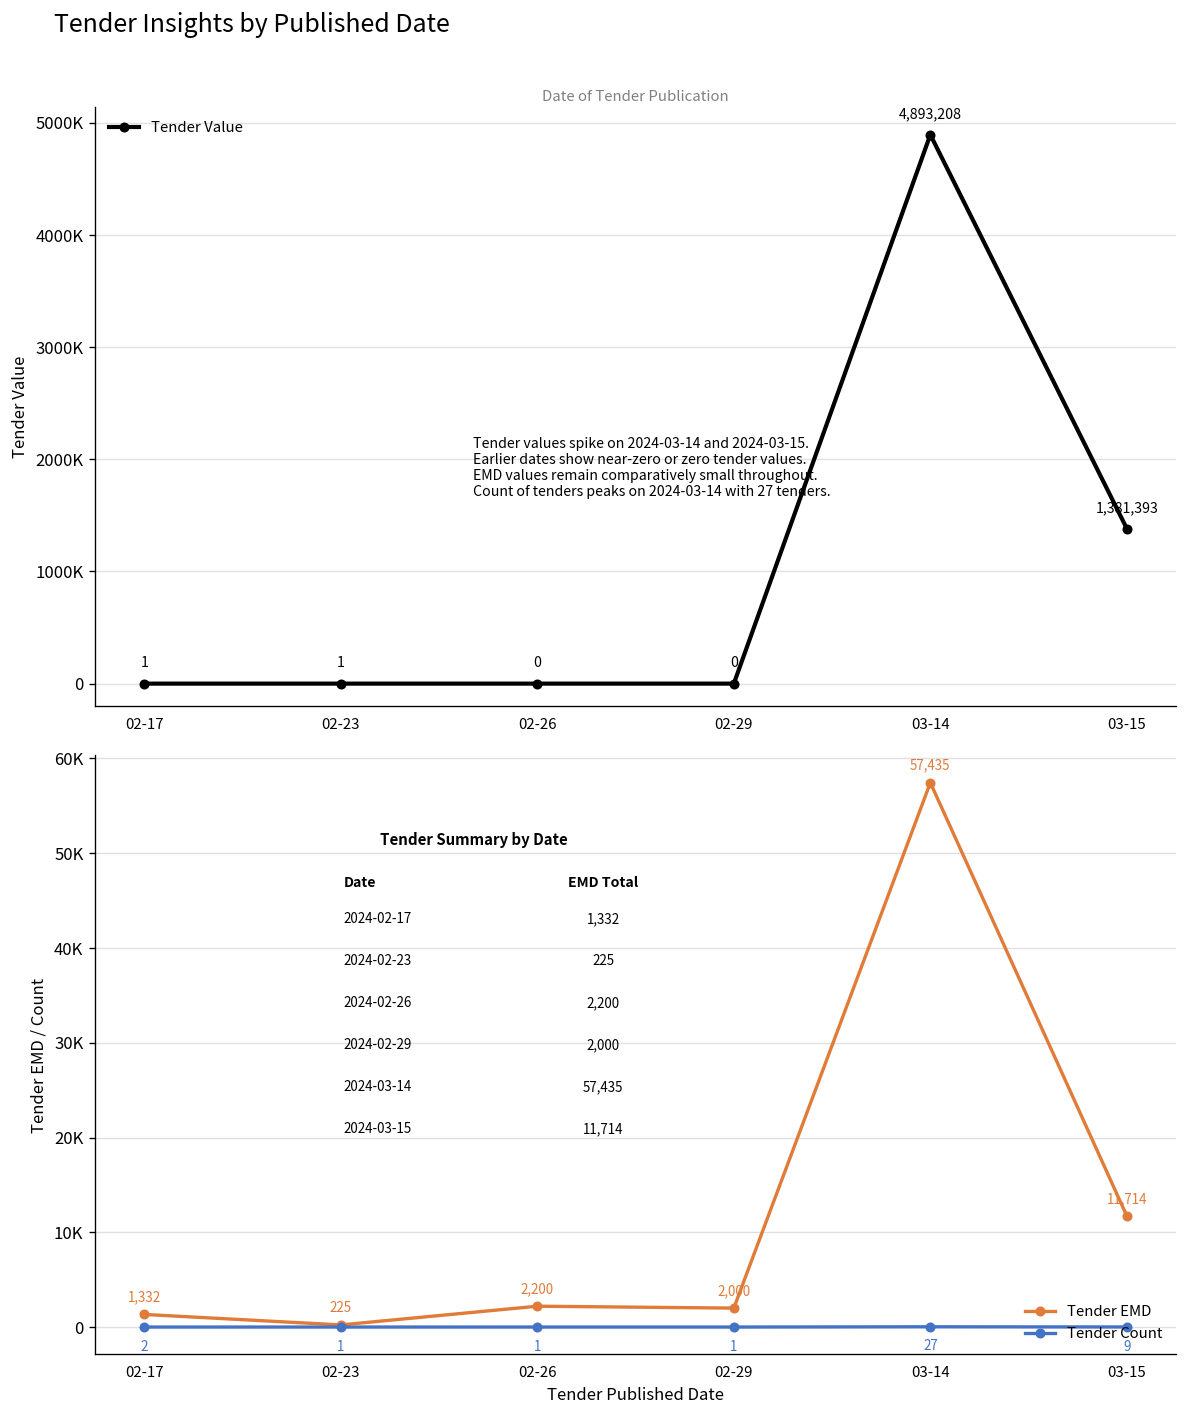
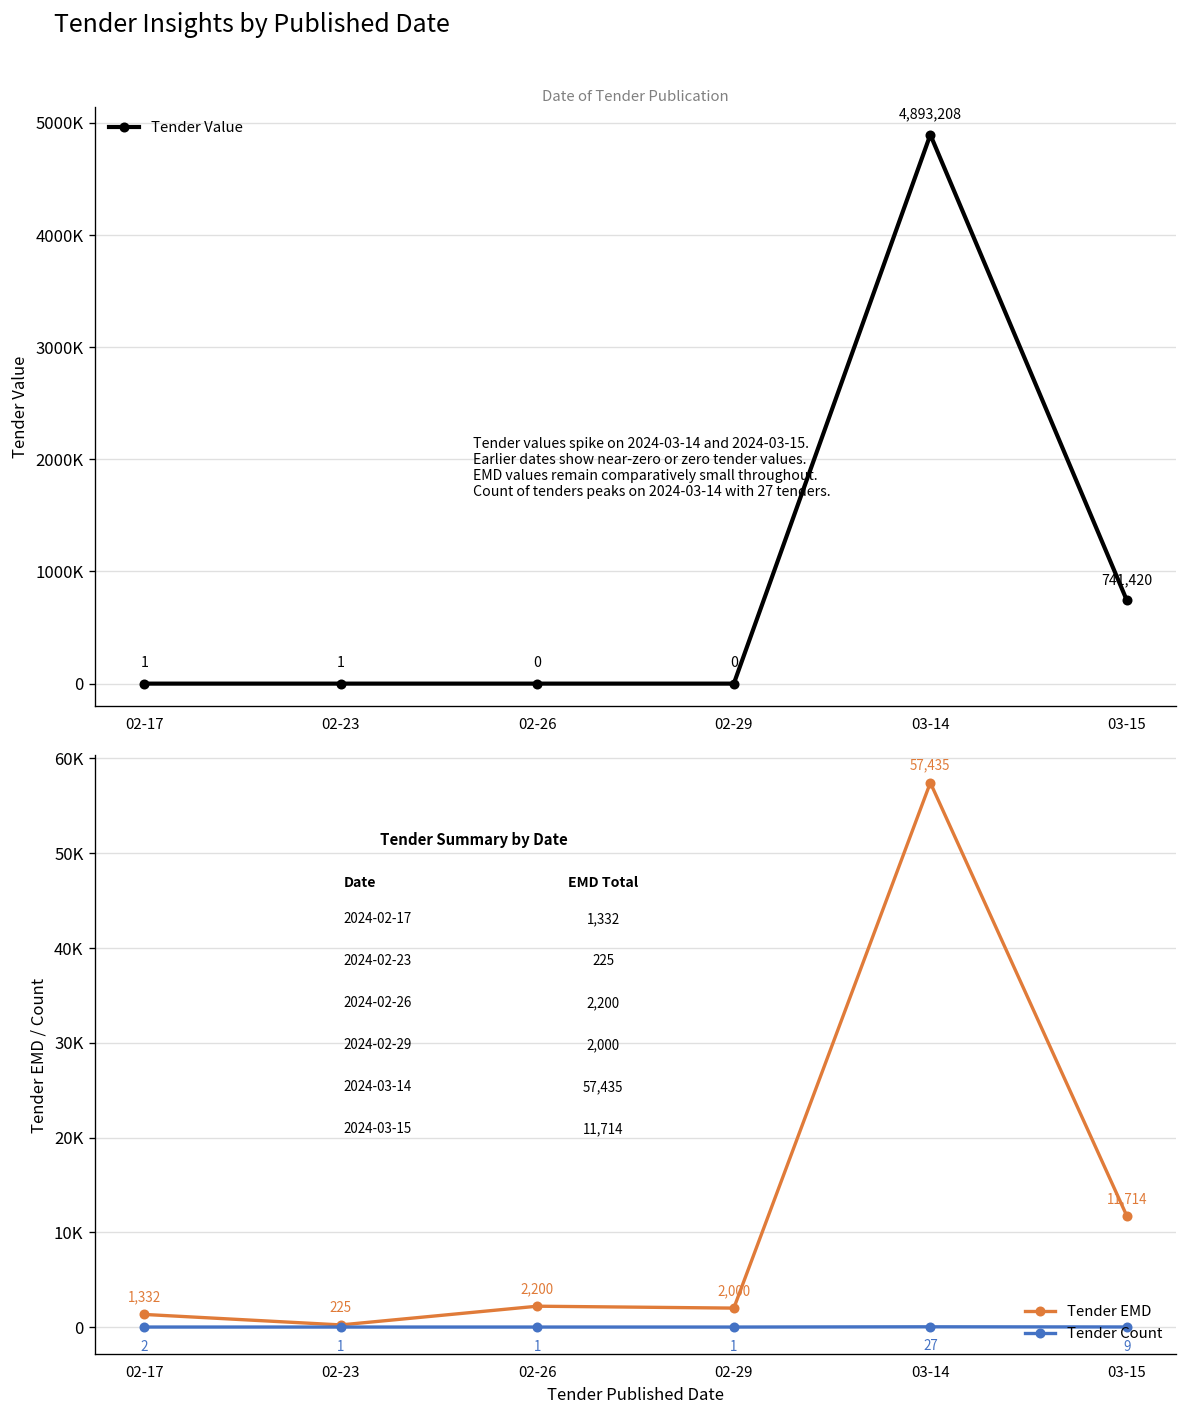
Date of Tender Publication, 03-15: 1,381,393 -> 741,420
